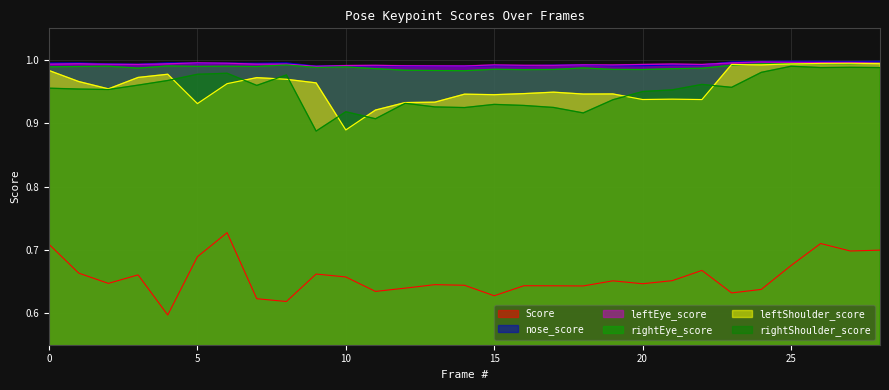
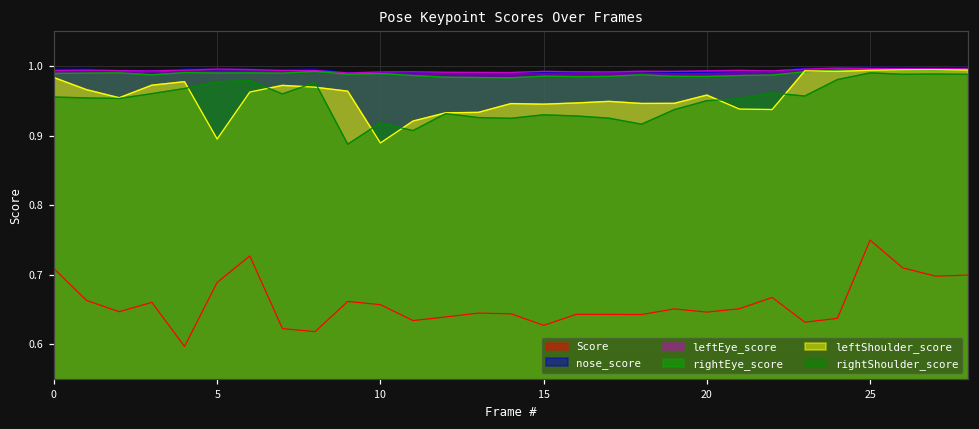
leftShoulder_score, 5: 0.93 -> 0.90
leftShoulder_score, 20: 0.94 -> 0.96
Score, 25: 0.68 -> 0.75
